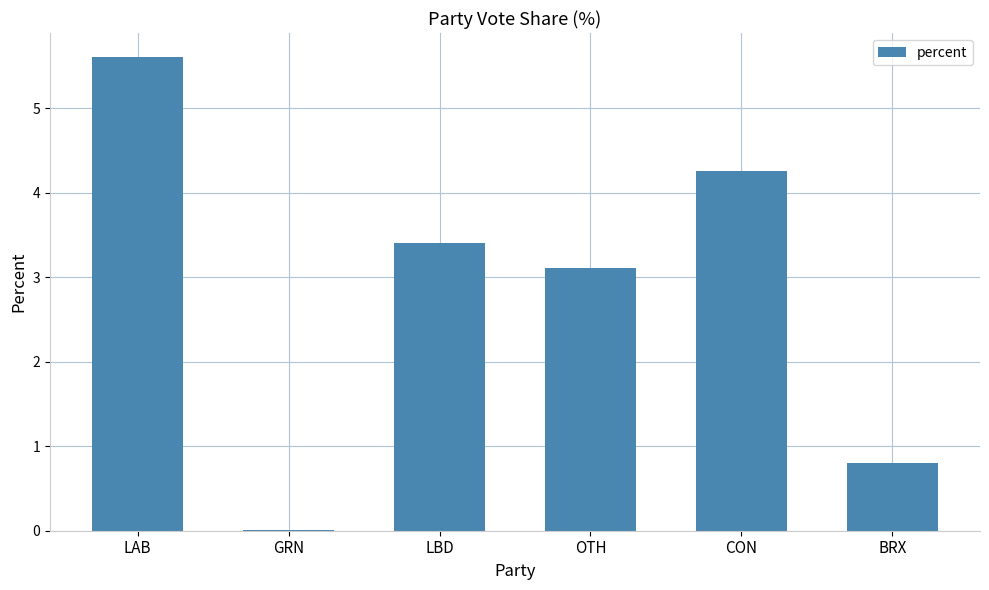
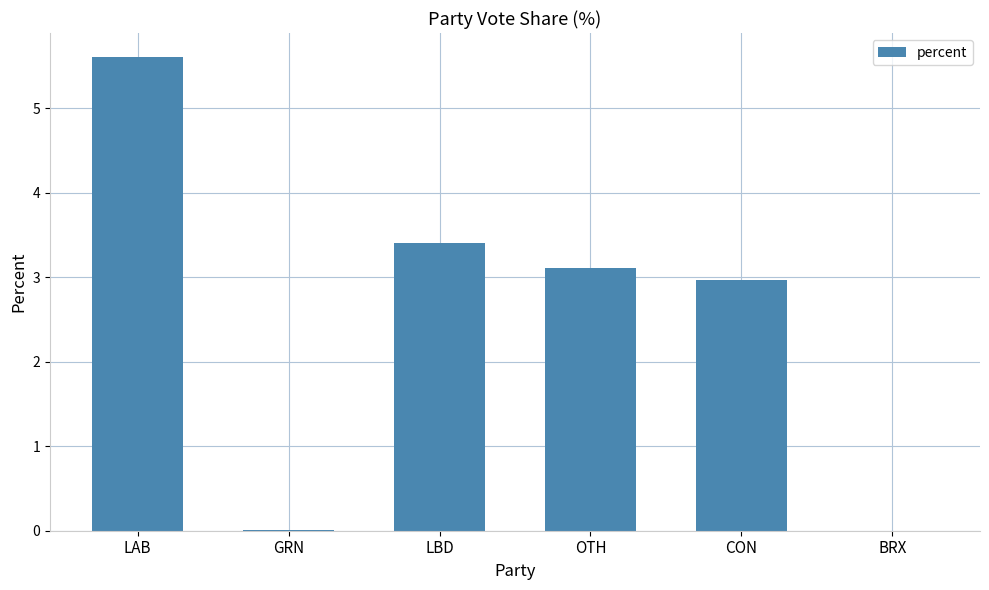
CON: 4.3 -> 3.0
BRX: 0.8 -> 0.0
